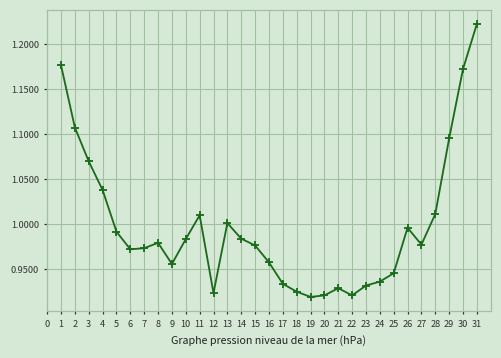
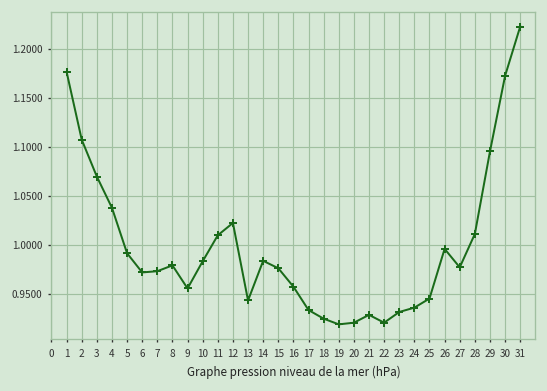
12: 0.92 -> 1.02
13: 1.00 -> 0.94
